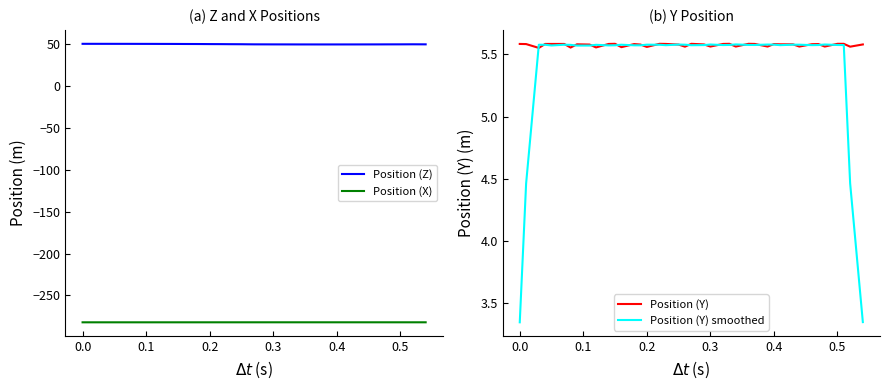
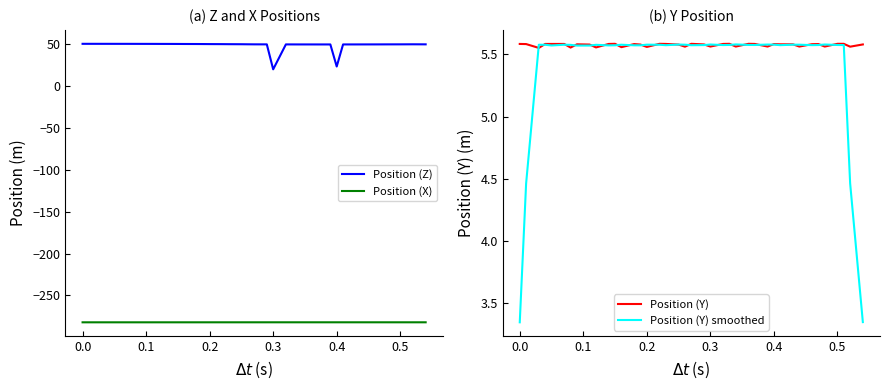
(a) Z and X Positions, Position (Z), 0.3: 50 -> 20
(a) Z and X Positions, Position (Z), 0.4: 50 -> 20
